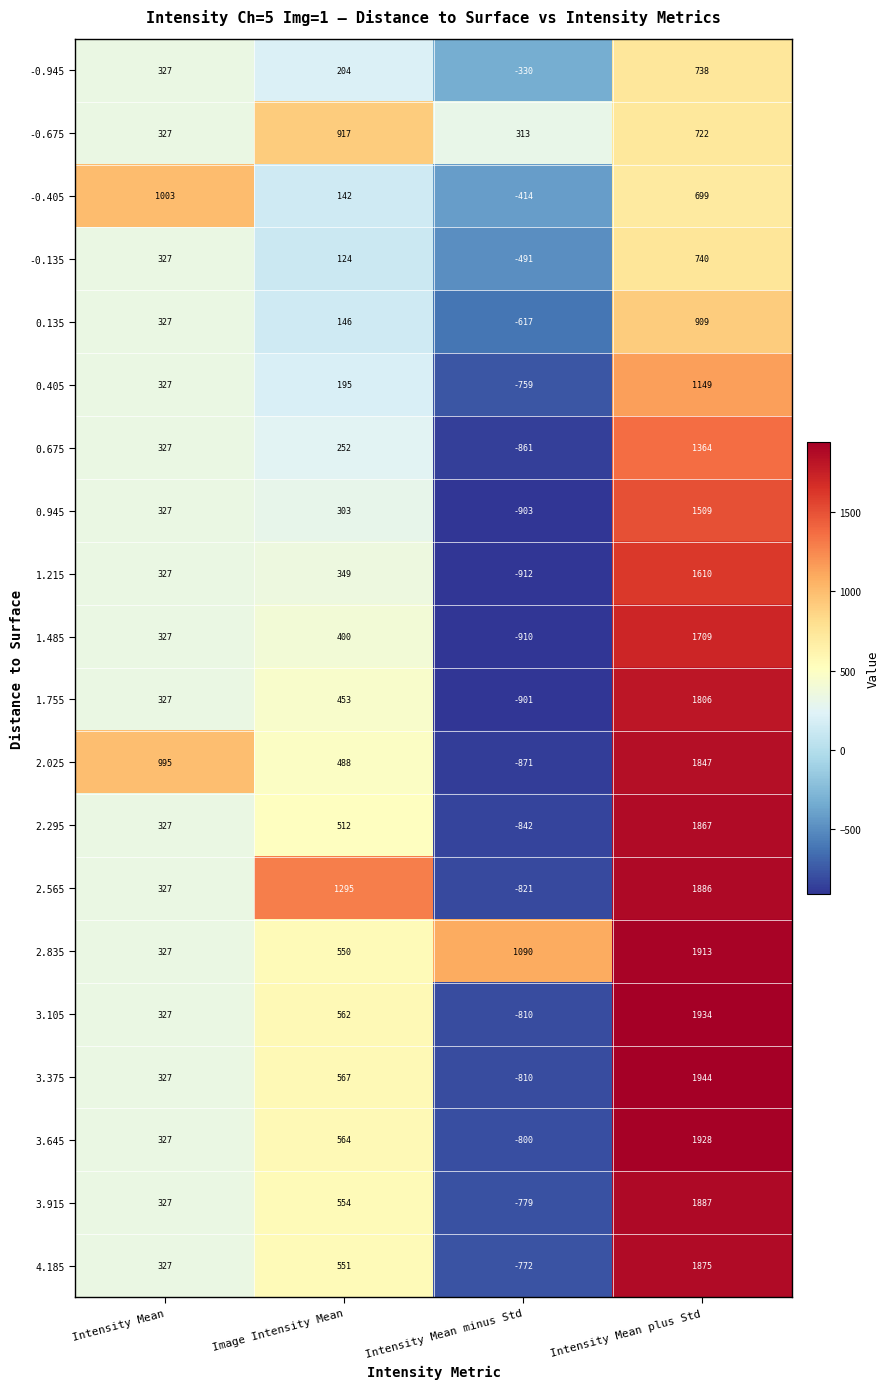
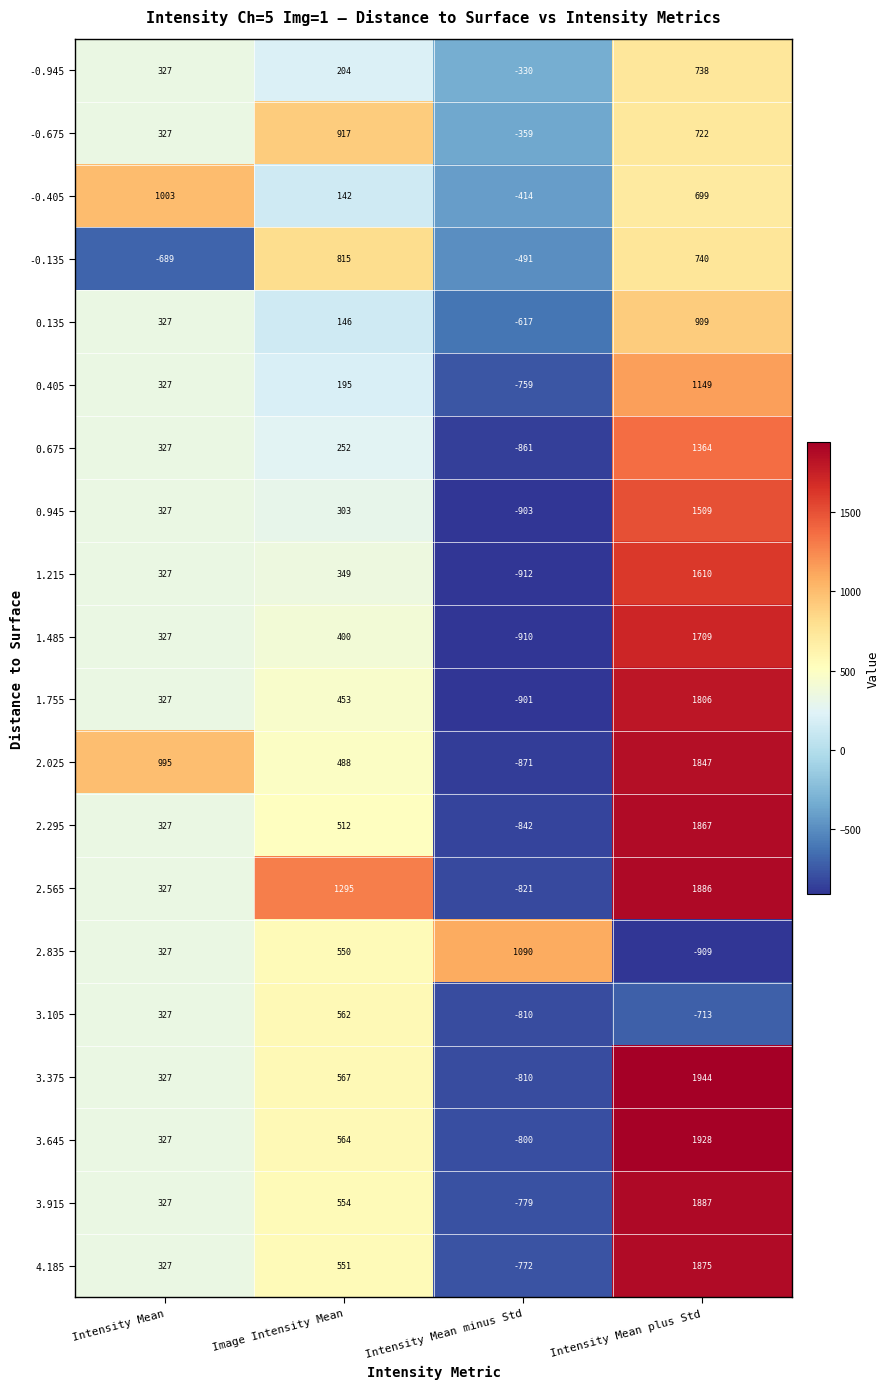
-0.675, Intensity Mean minus Std: 313 -> -359
-0.135, Intensity Mean: 327 -> -689
-0.135, Image Intensity Mean: 124 -> 815
2.835, Intensity Mean plus Std: 1913 -> -909
3.105, Intensity Mean plus Std: 1934 -> -713
